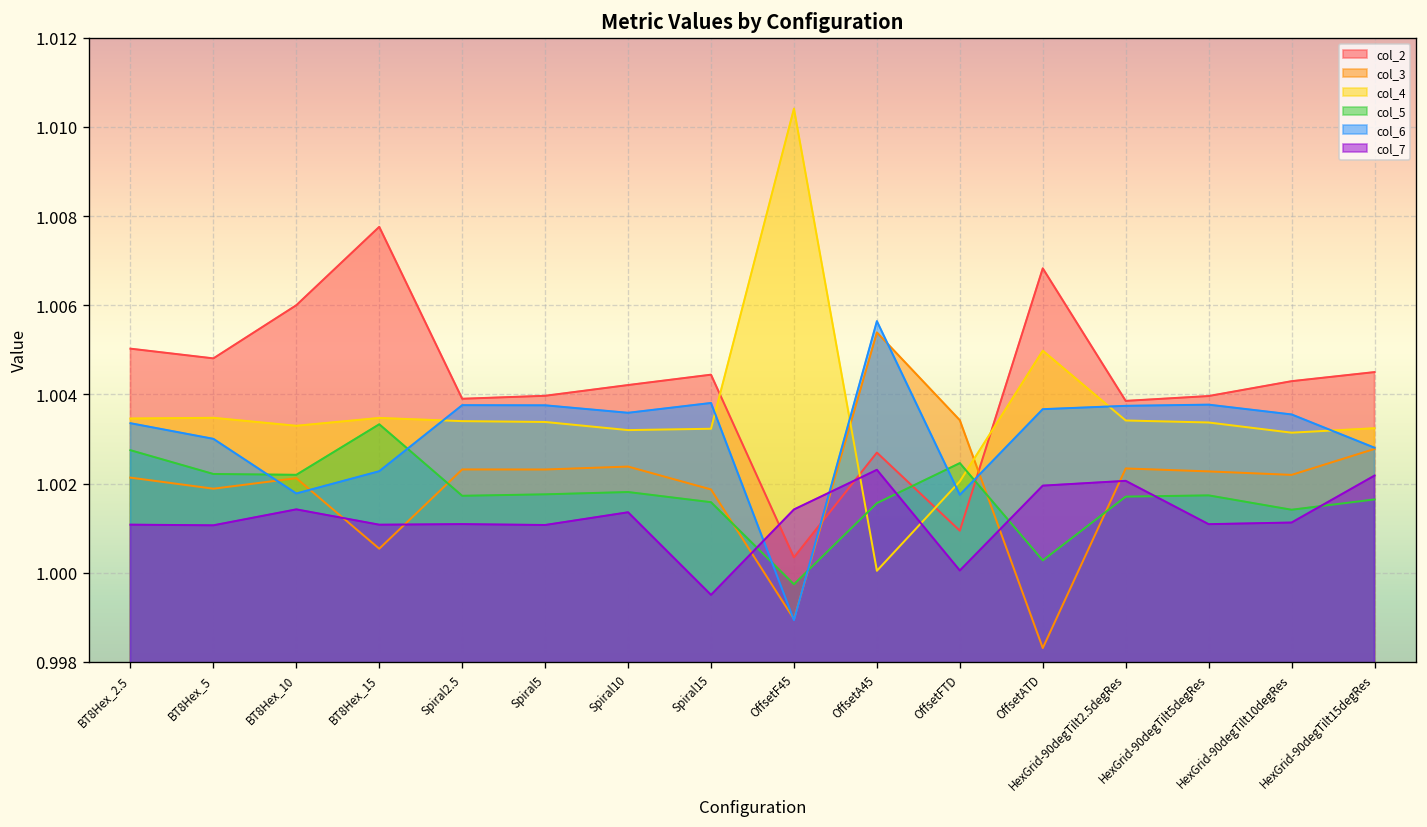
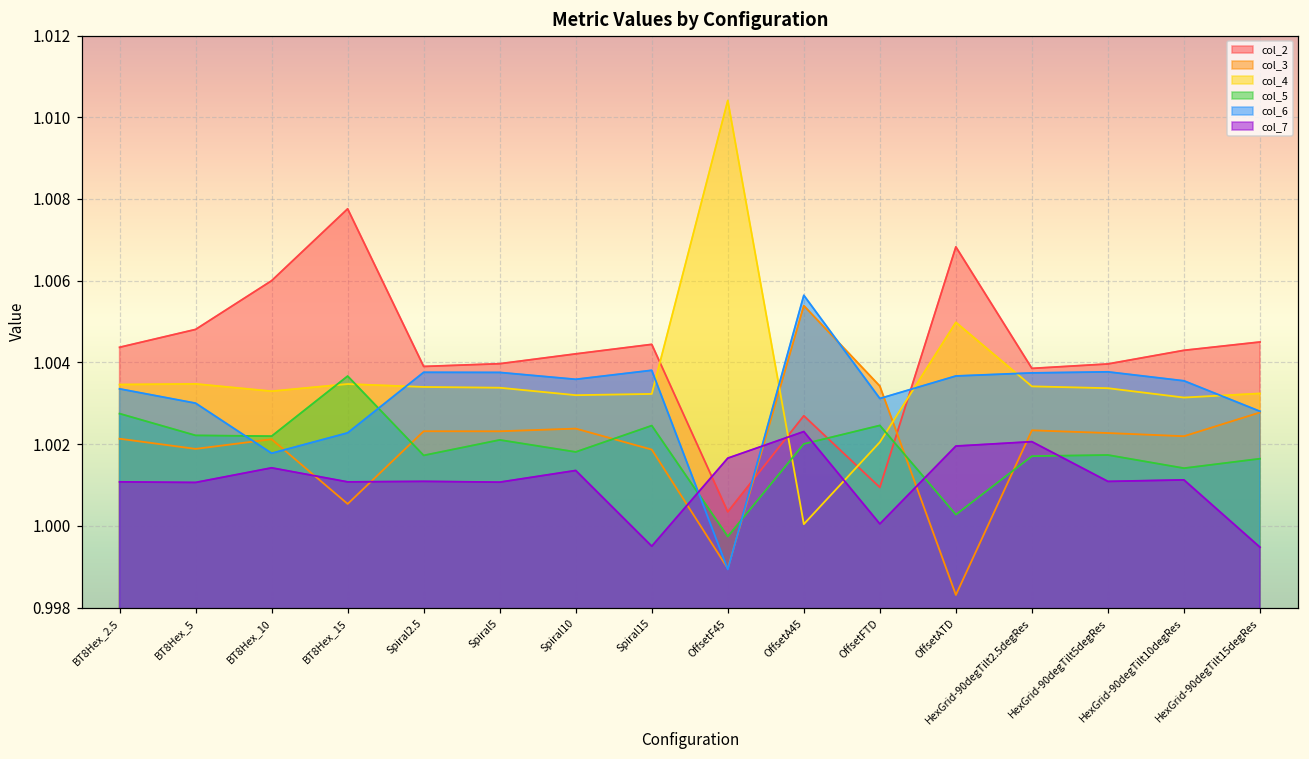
col_2, BT8Hex_2.5: 1.0050 -> 1.0044
col_5, BT8Hex_15: 1.0033 -> 1.0037
col_5, Spiral5: 1.0018 -> 1.0021
col_5, Spiral15: 1.0016 -> 1.0025
col_7, OffsetF45: 1.0014 -> 1.0017
col_5, OffsetA45: 1.0016 -> 1.0020
col_6, OffsetFTD: 1.0017 -> 1.0031
col_7, HexGrid-90degTilt15degRes: 1.0022 -> 0.9995
